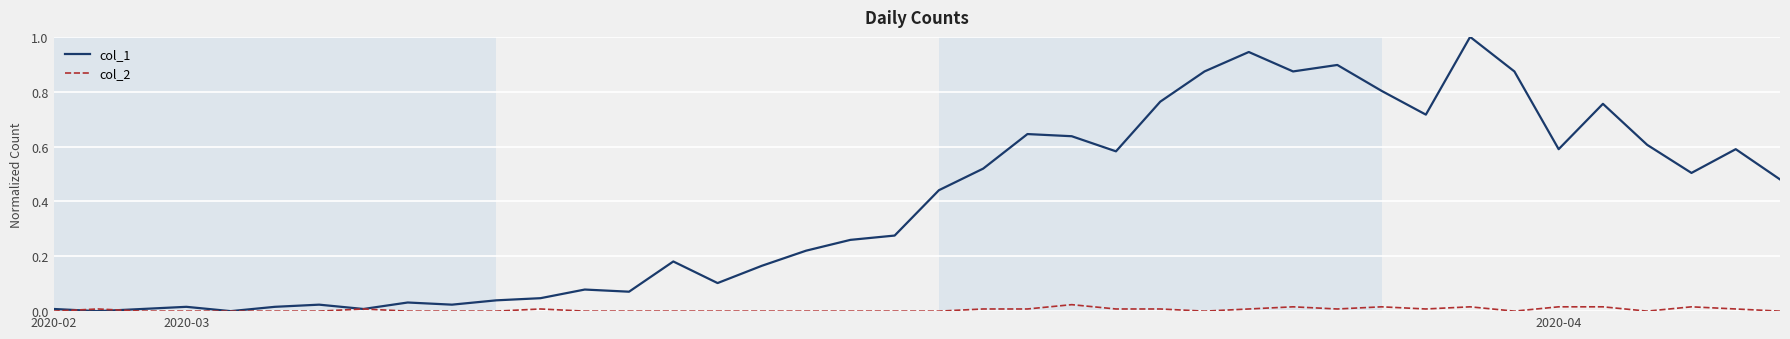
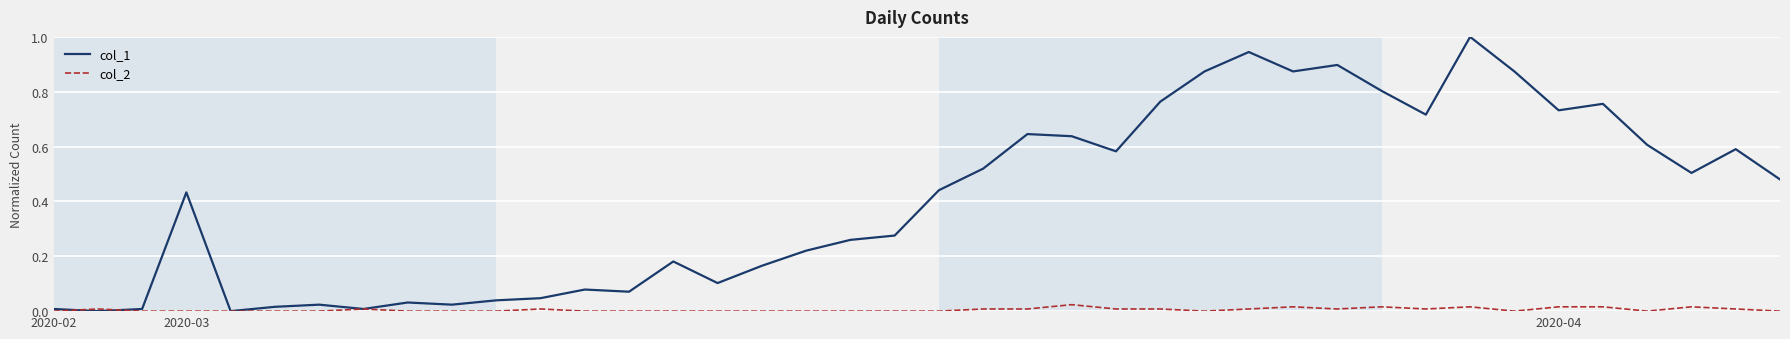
col_1, 2020-03: 0.02 -> 0.43
col_1, 2020-04: 0.59 -> 0.73
